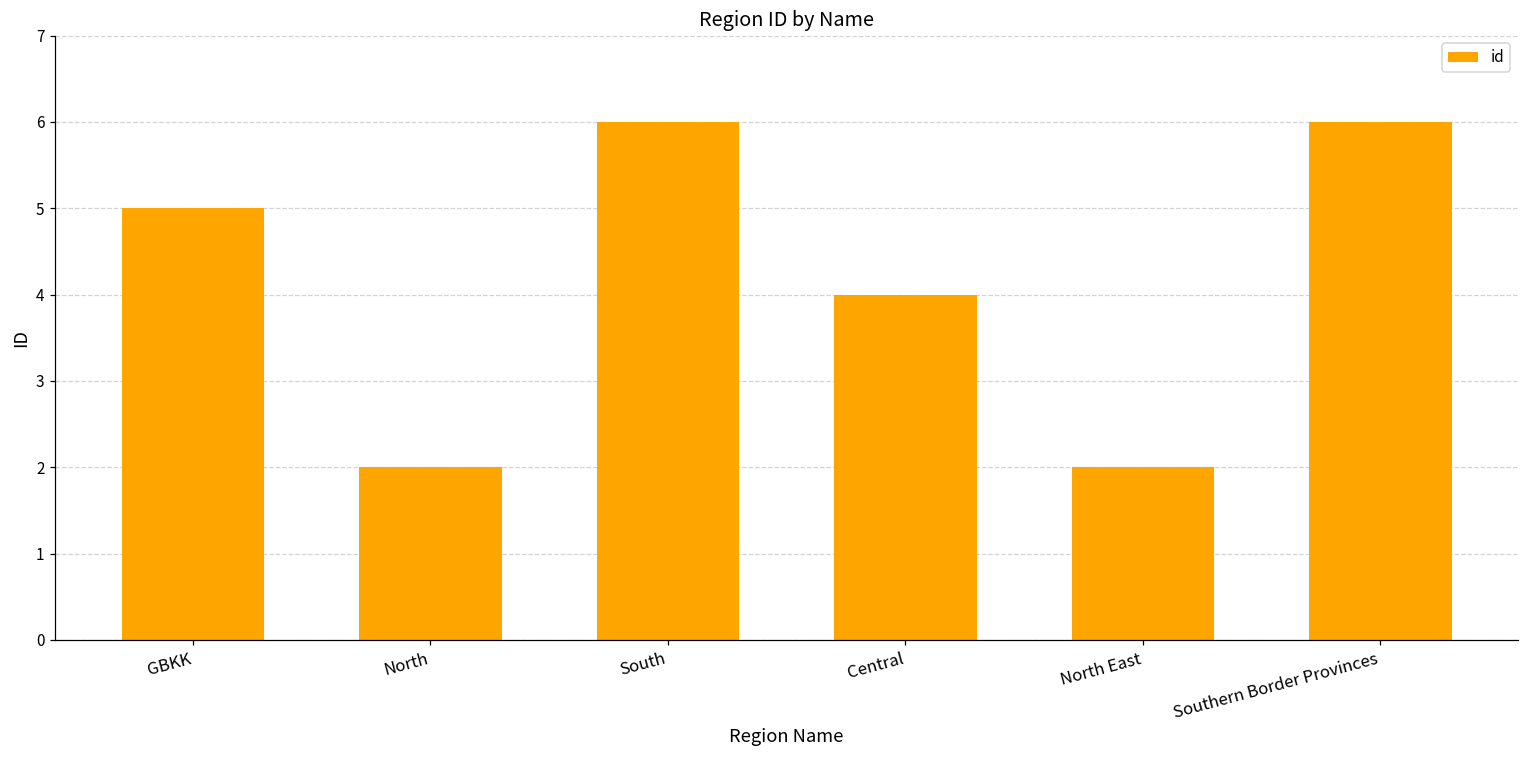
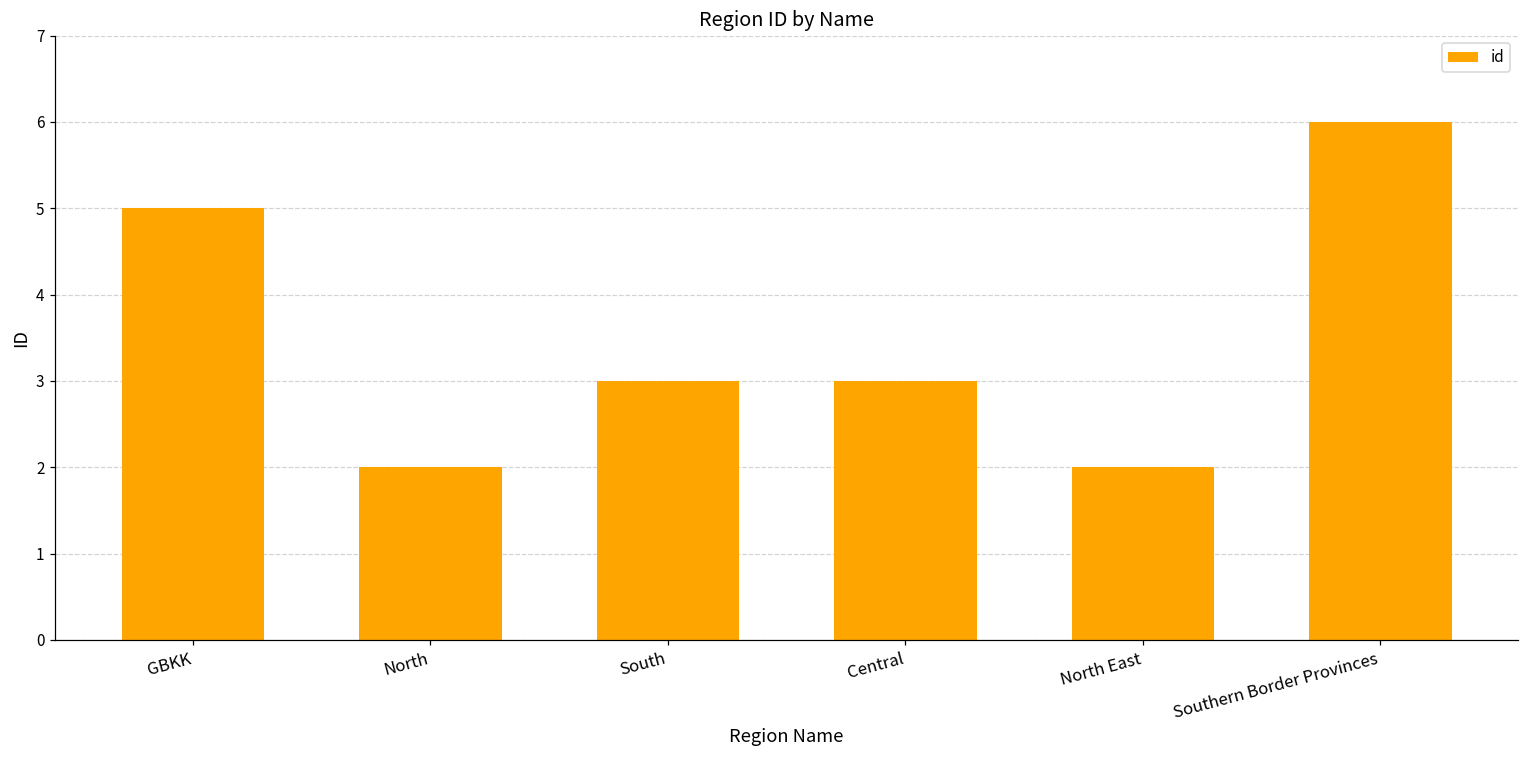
South: 6 -> 3
Central: 4 -> 3
